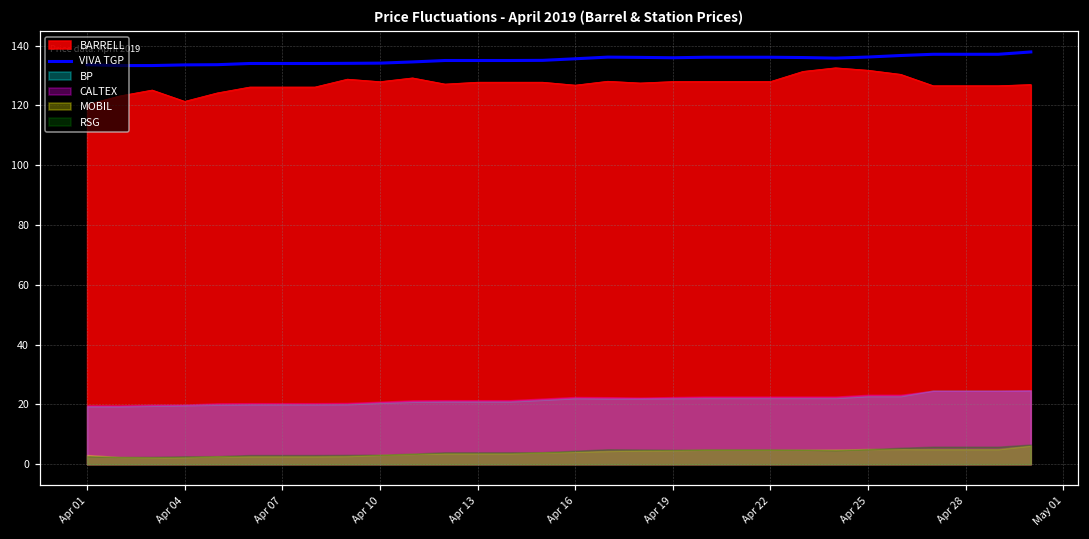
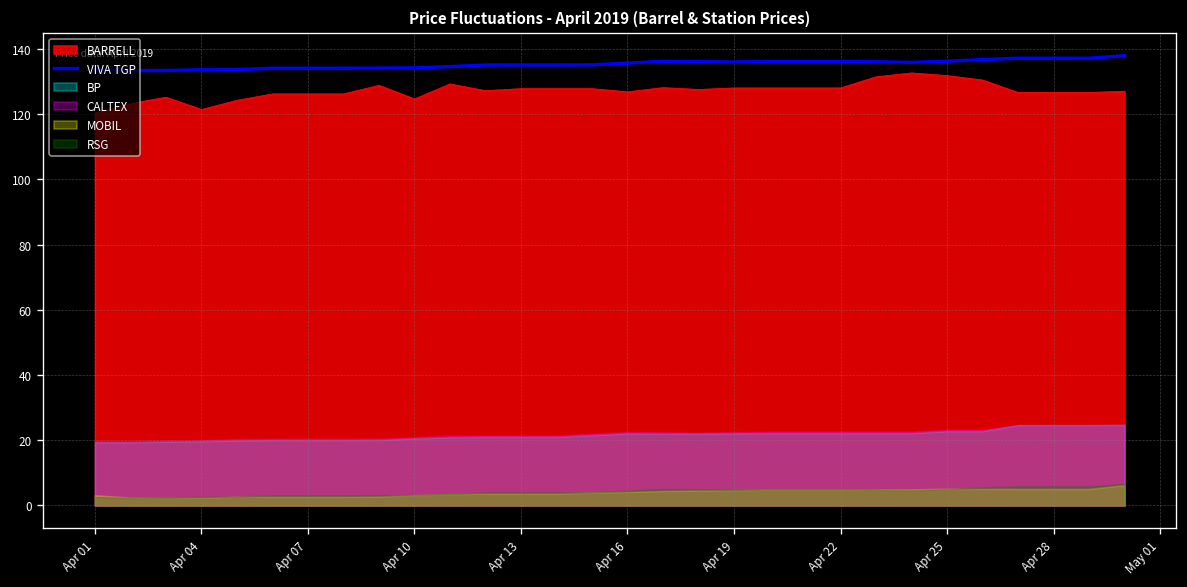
BARRELL, Apr 10: 128 -> 125
